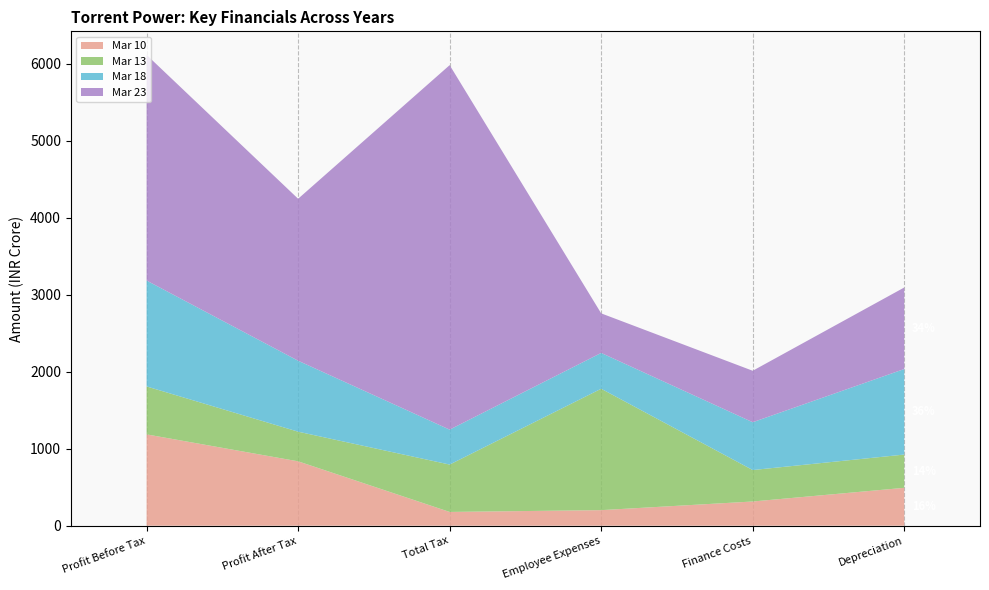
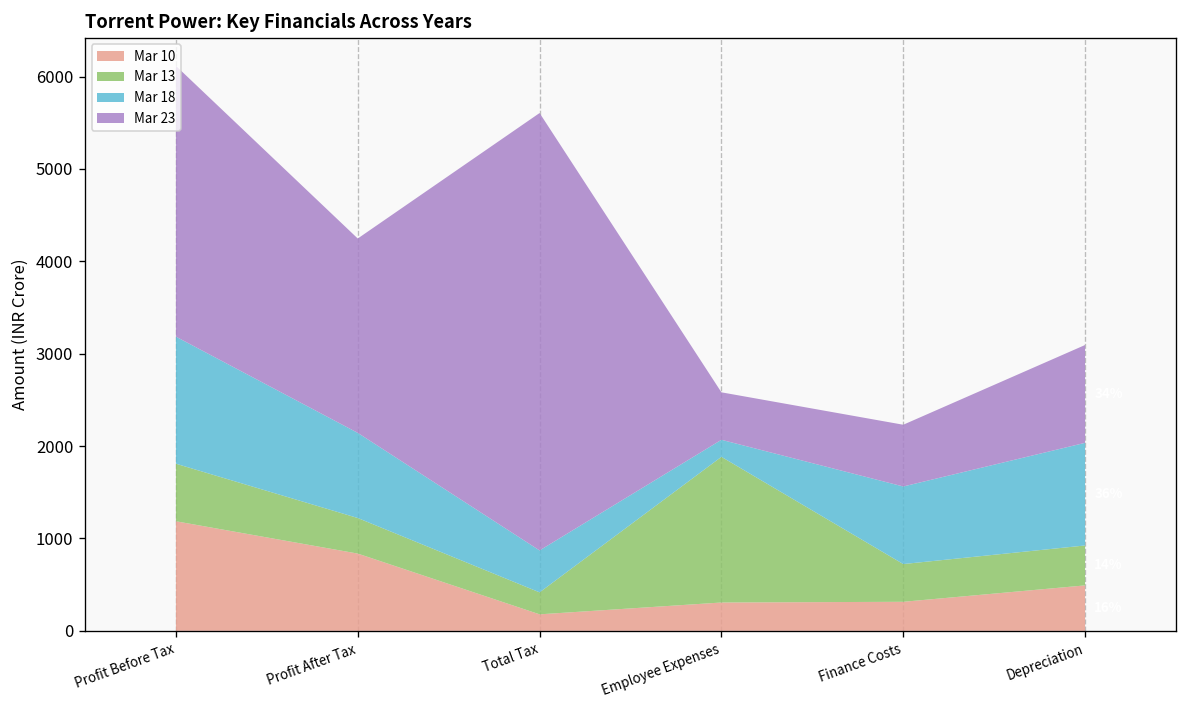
Mar 13, Total Tax: 600 -> 200
Mar 10, Employee Expenses: 200 -> 300
Mar 18, Employee Expenses: 500 -> 200
Mar 18, Finance Costs: 600 -> 800
